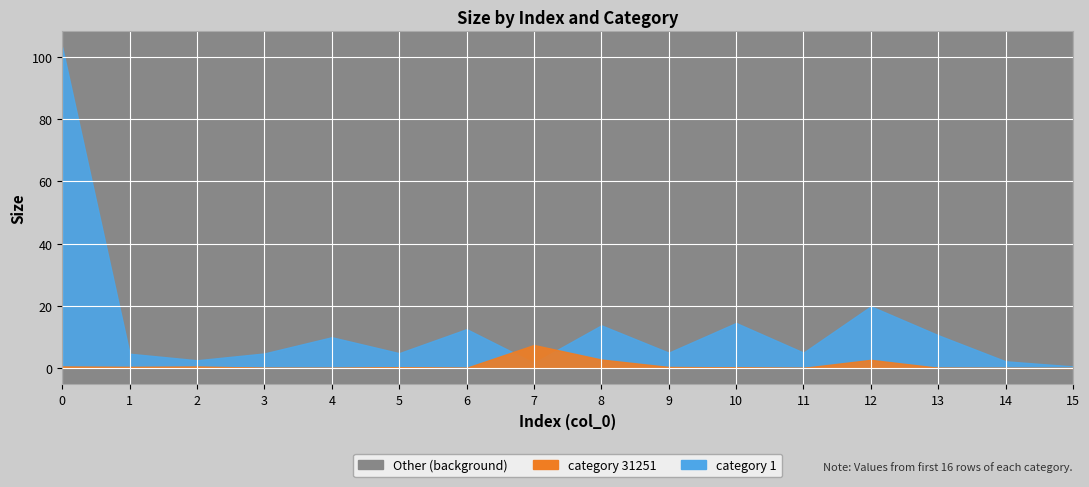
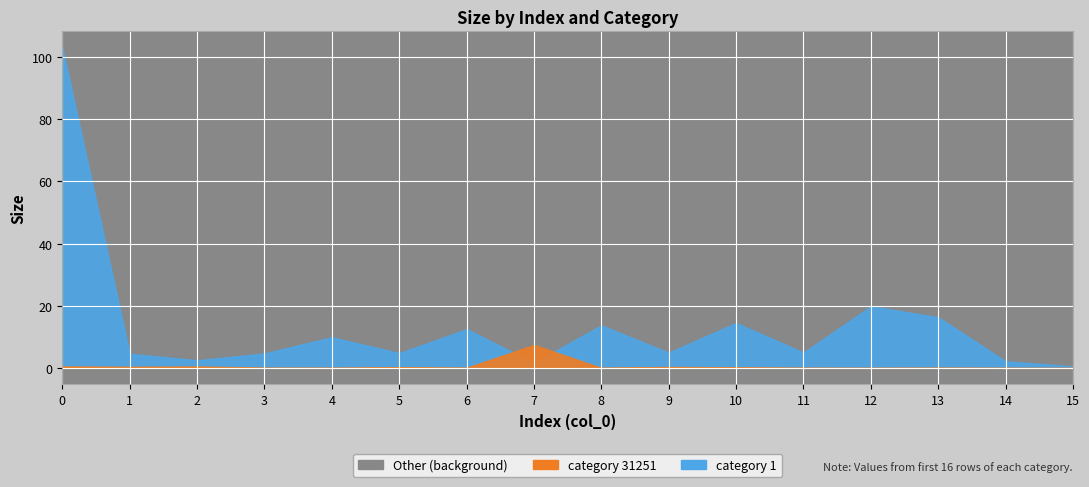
category 31251, 8: 3 -> 0
category 31251, 12: 3 -> 0
category 1, 13: 11 -> 16
